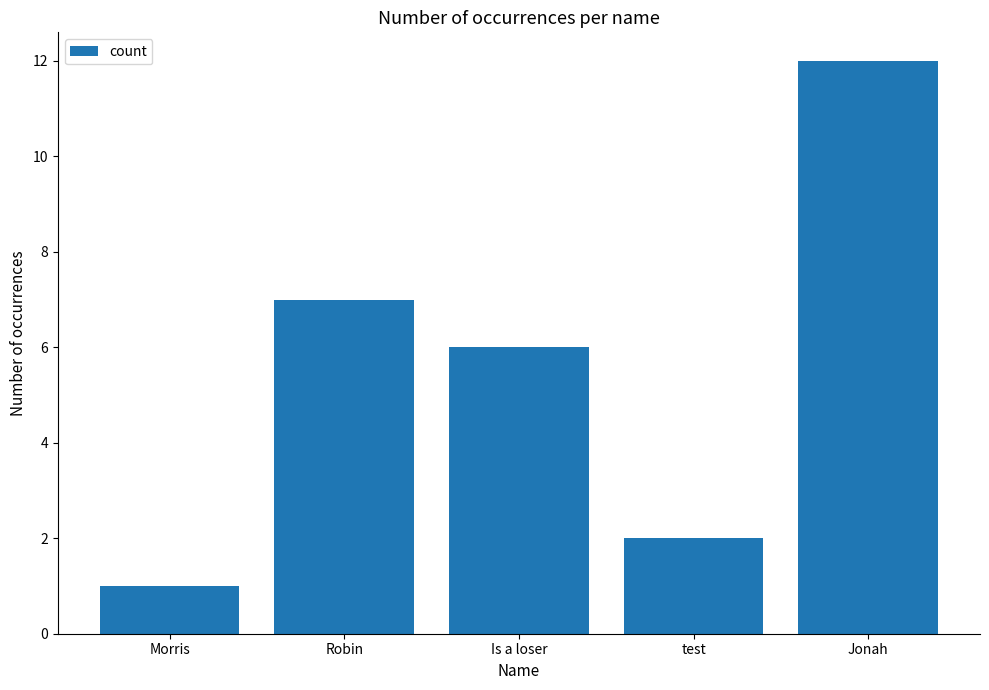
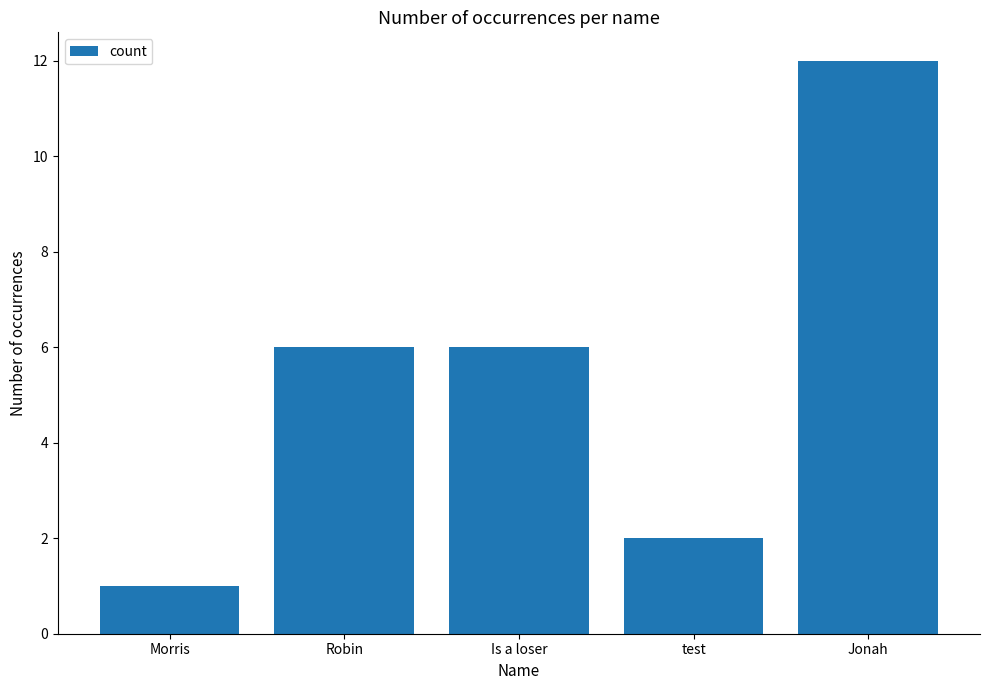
Robin: 7 -> 6
